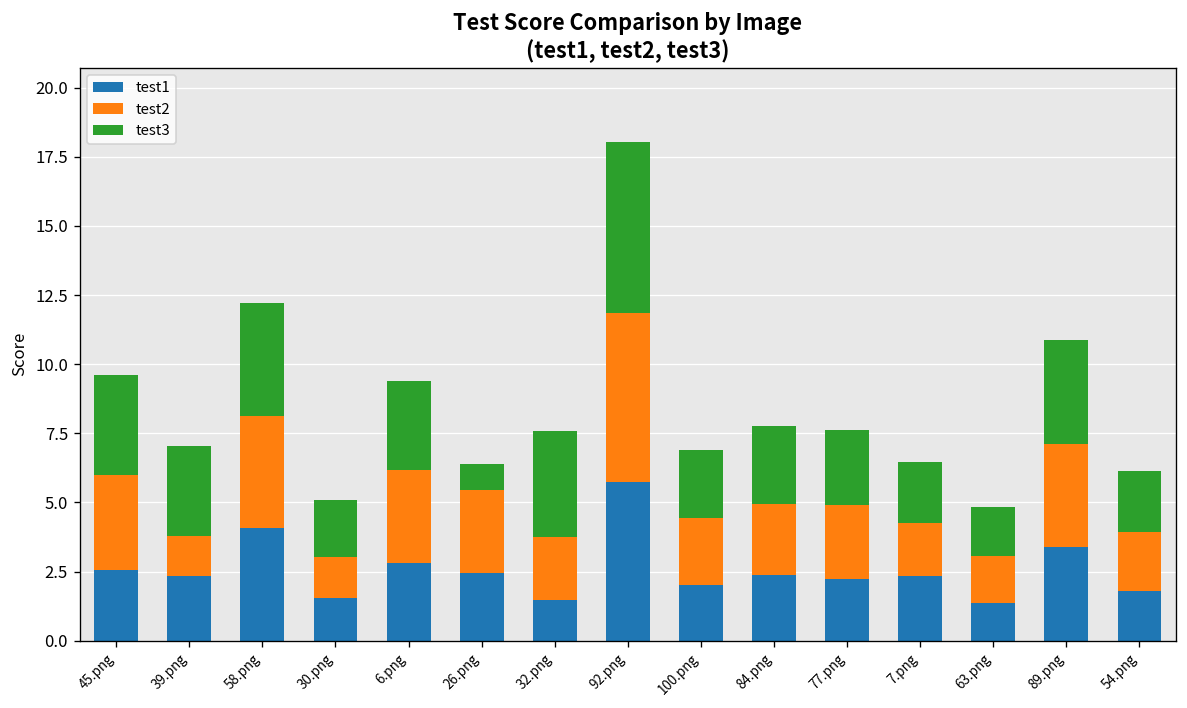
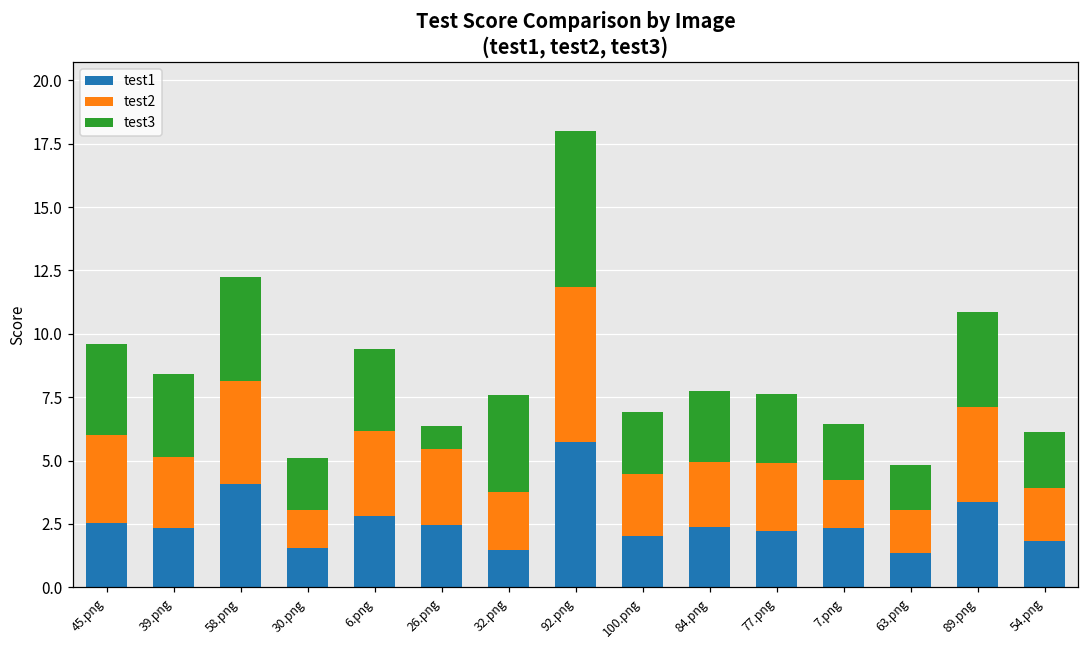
test2, 39.png: 1.4 -> 2.8
